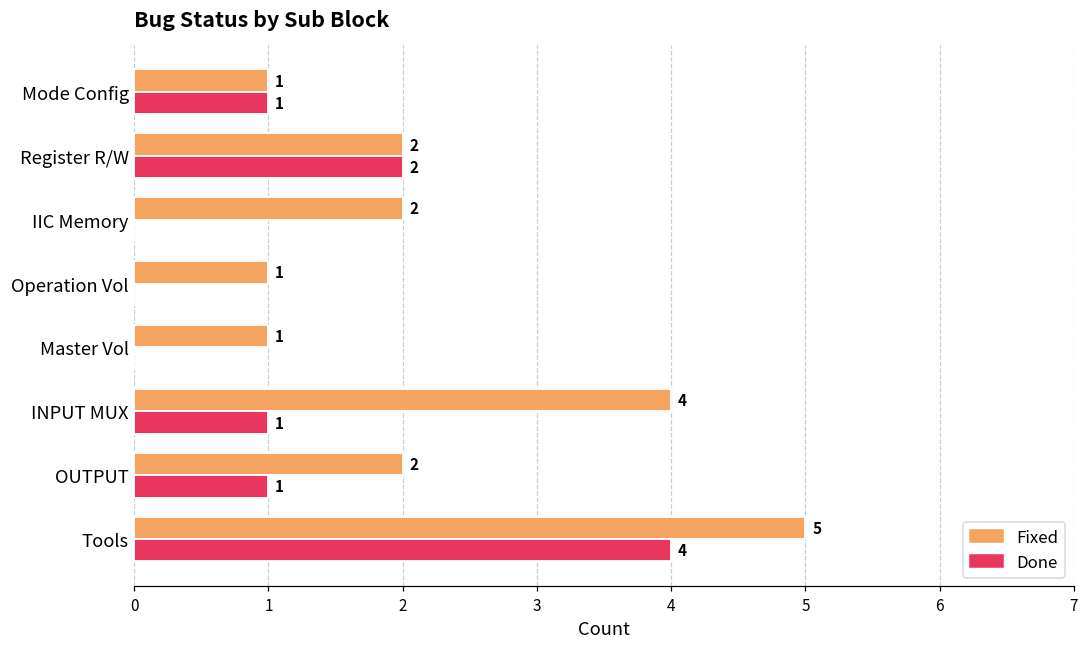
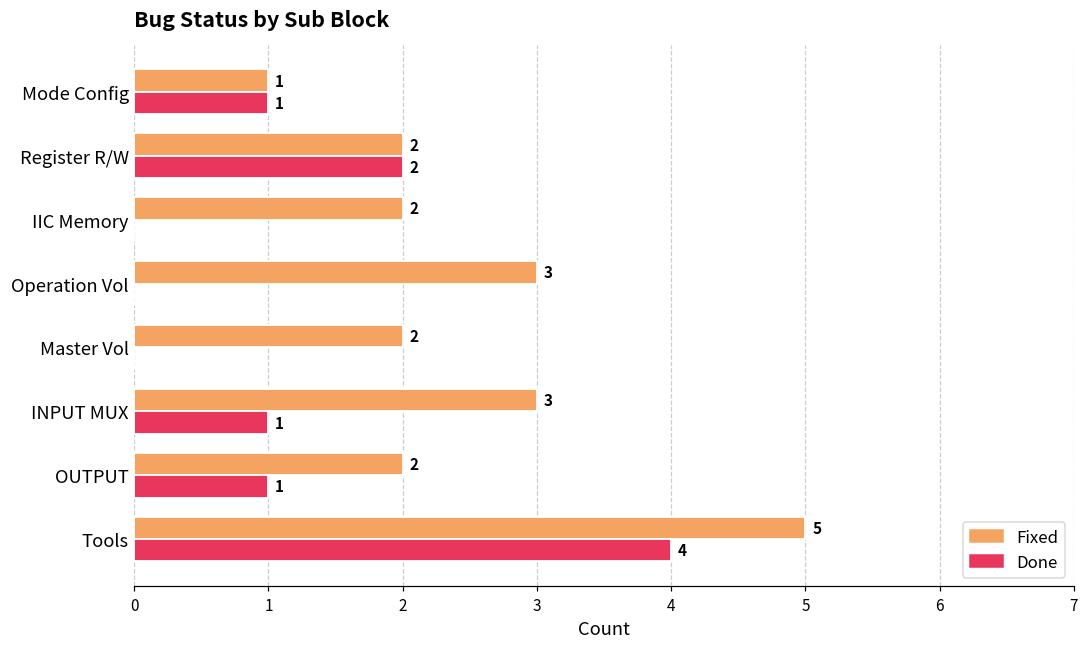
Fixed, Operation Vol: 1 -> 3
Fixed, Master Vol: 1 -> 2
Fixed, INPUT MUX: 4 -> 3
